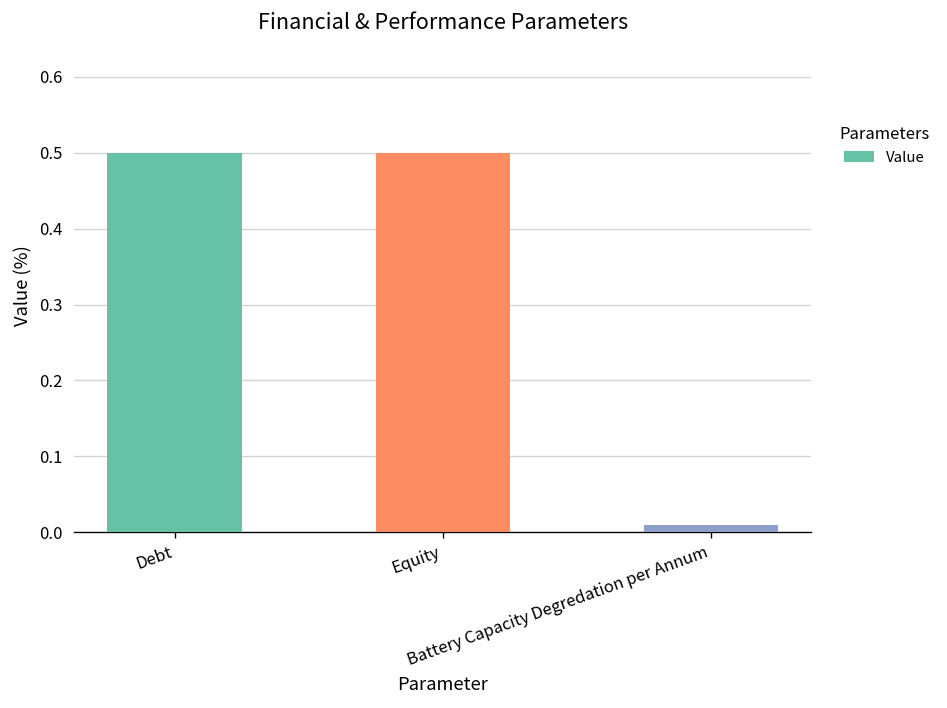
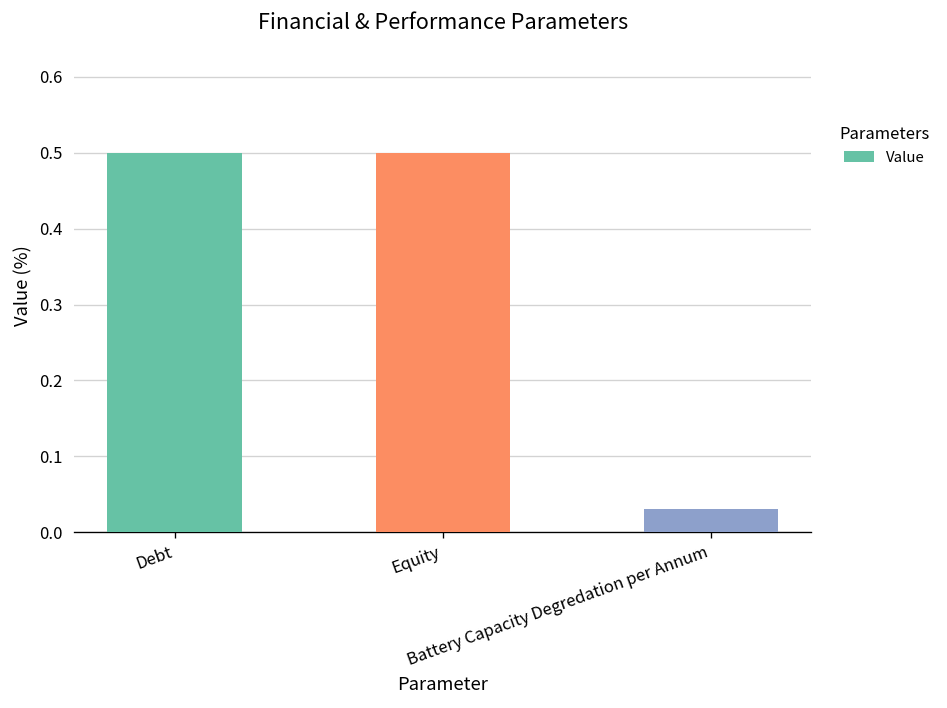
Battery Capacity Degredation per Annum: 0.01 -> 0.03
